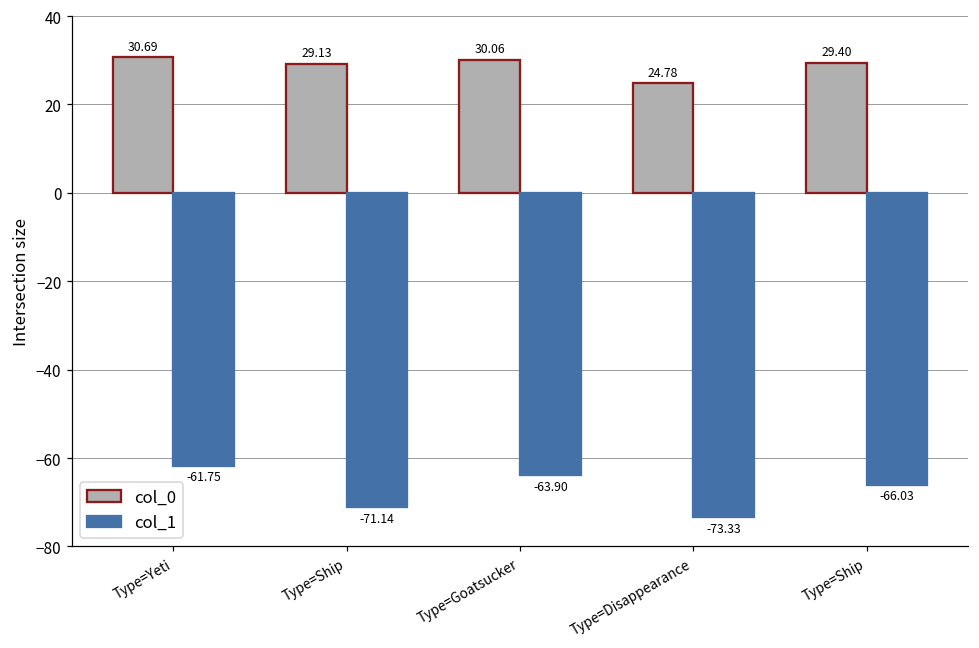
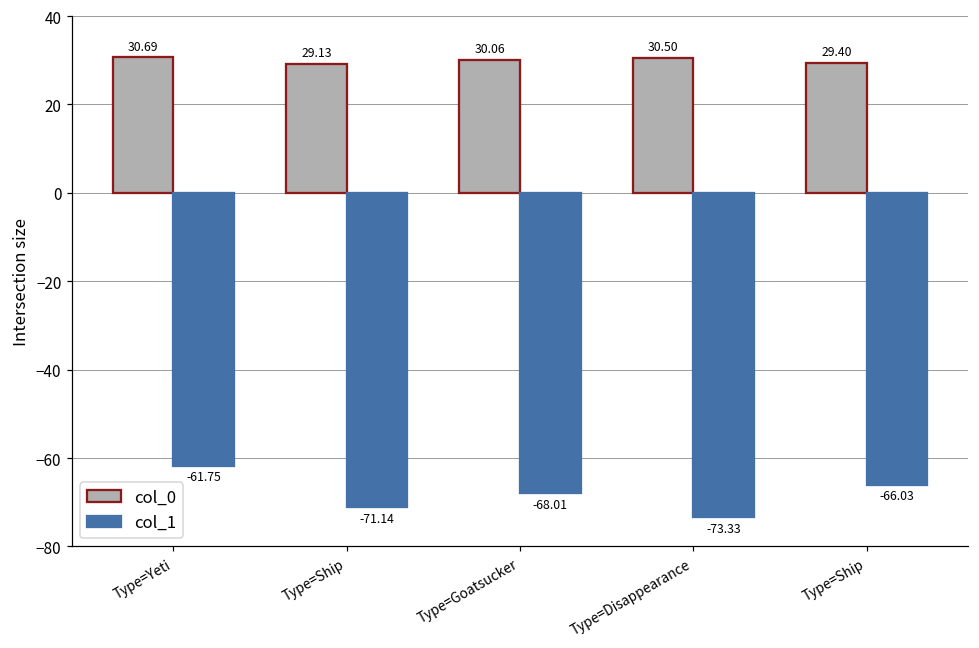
col_1, Type=Goatsucker: -63.90 -> -68.01
col_0, Type=Disappearance: 24.78 -> 30.50
